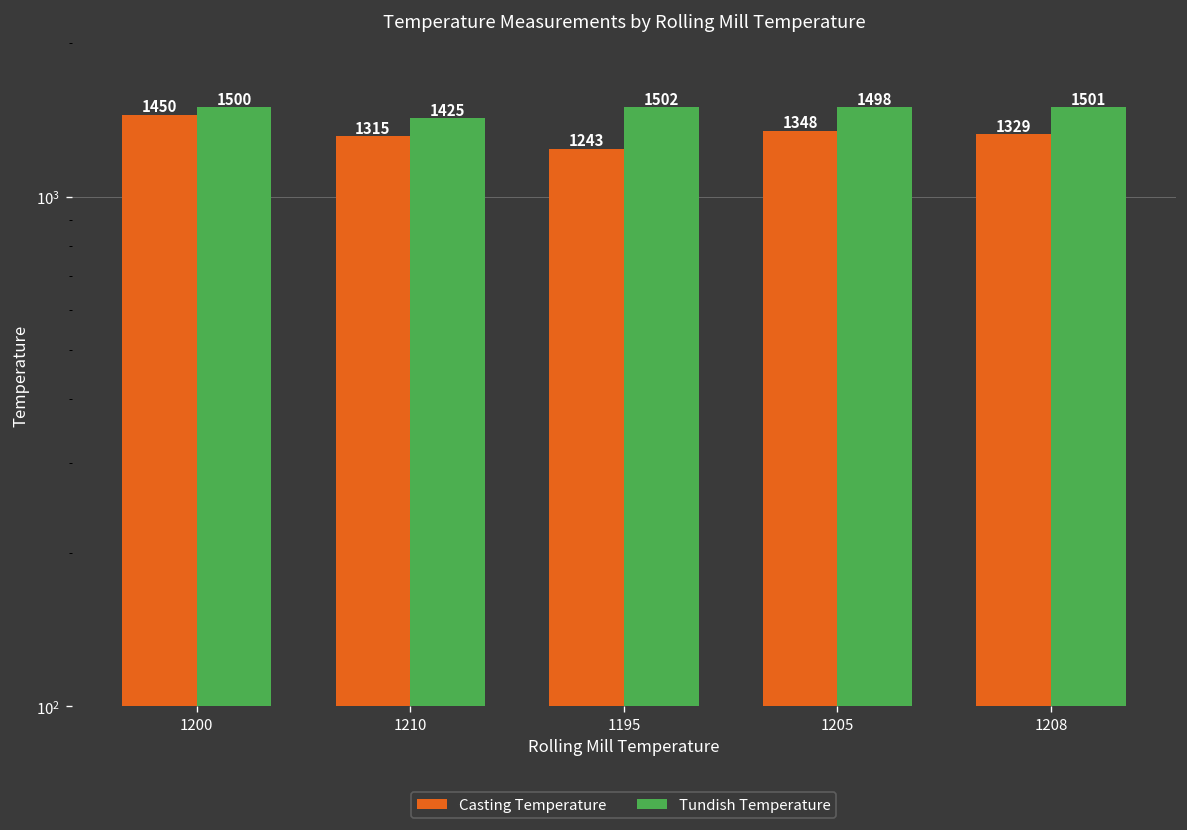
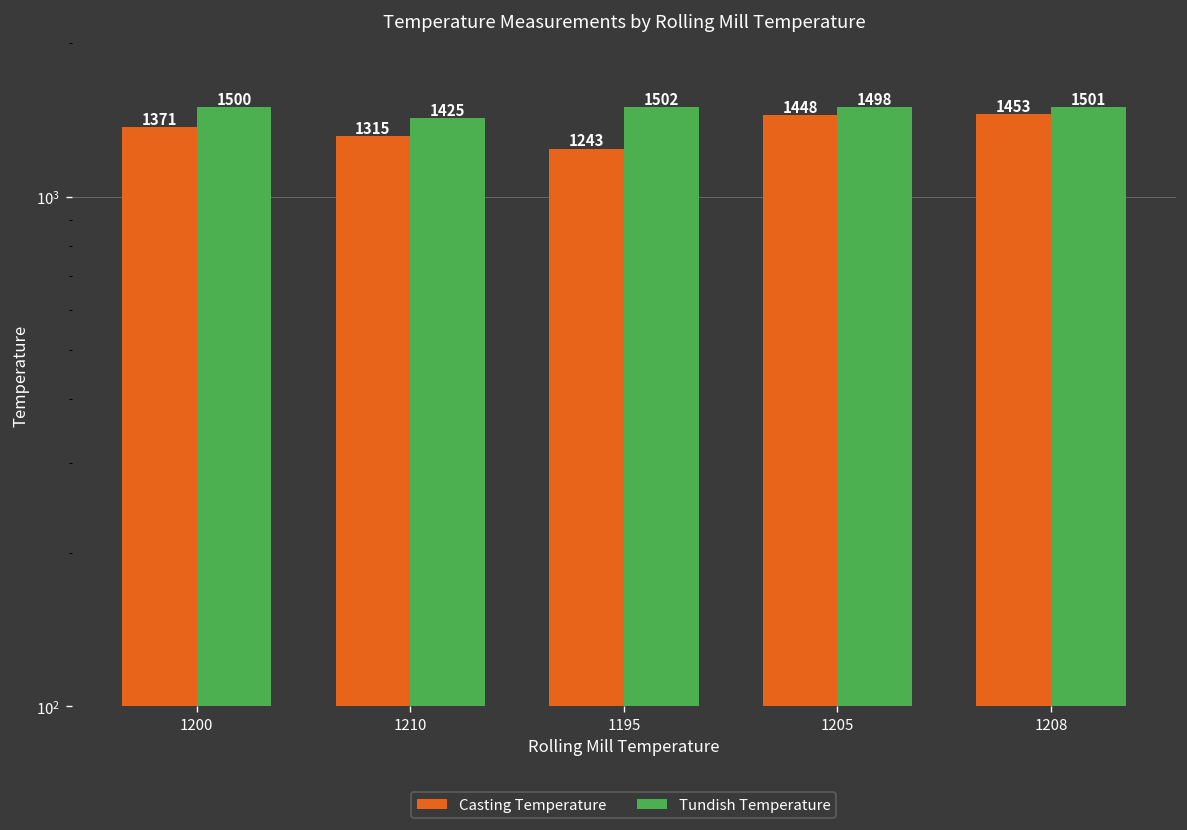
Casting Temperature, 1200: 1450 -> 1371
Casting Temperature, 1205: 1348 -> 1448
Casting Temperature, 1208: 1329 -> 1453
